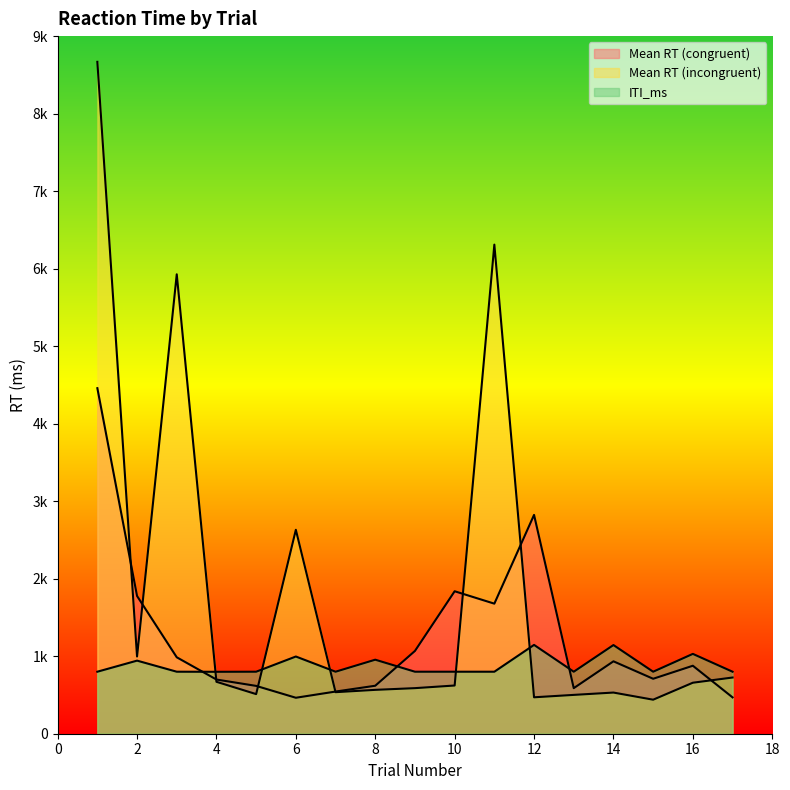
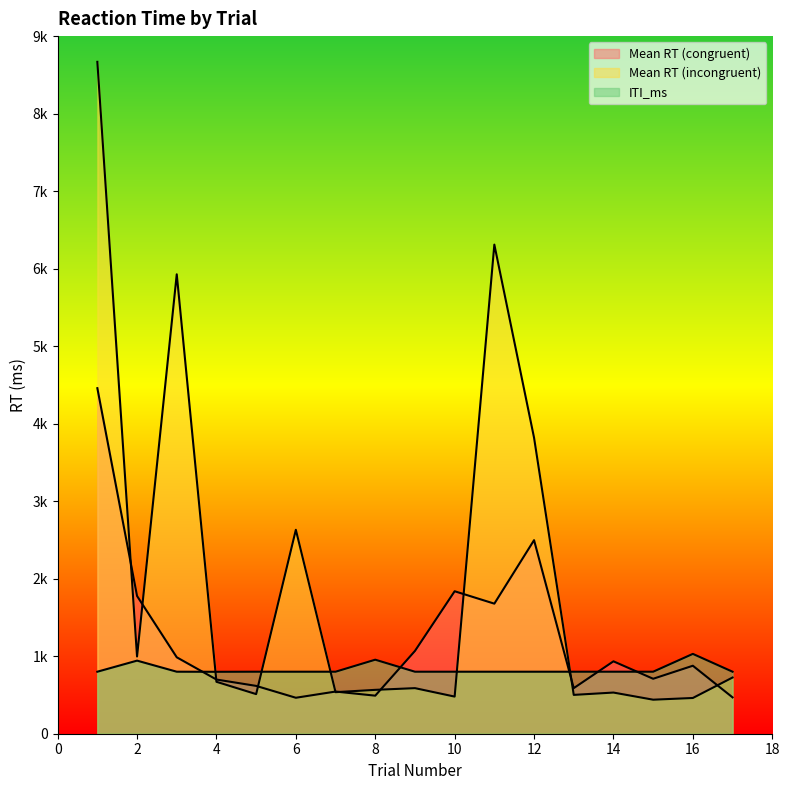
ITI_ms, 6: 1000 -> 800
Mean RT (congruent), 8: 600 -> 500
Mean RT (incongruent), 10: 600 -> 500
Mean RT (congruent), 12: 2800 -> 2500
Mean RT (incongruent), 12: 500 -> 3800
ITI_ms, 12: 1100 -> 800
ITI_ms, 14: 1100 -> 800
Mean RT (incongruent), 16: 700 -> 500
